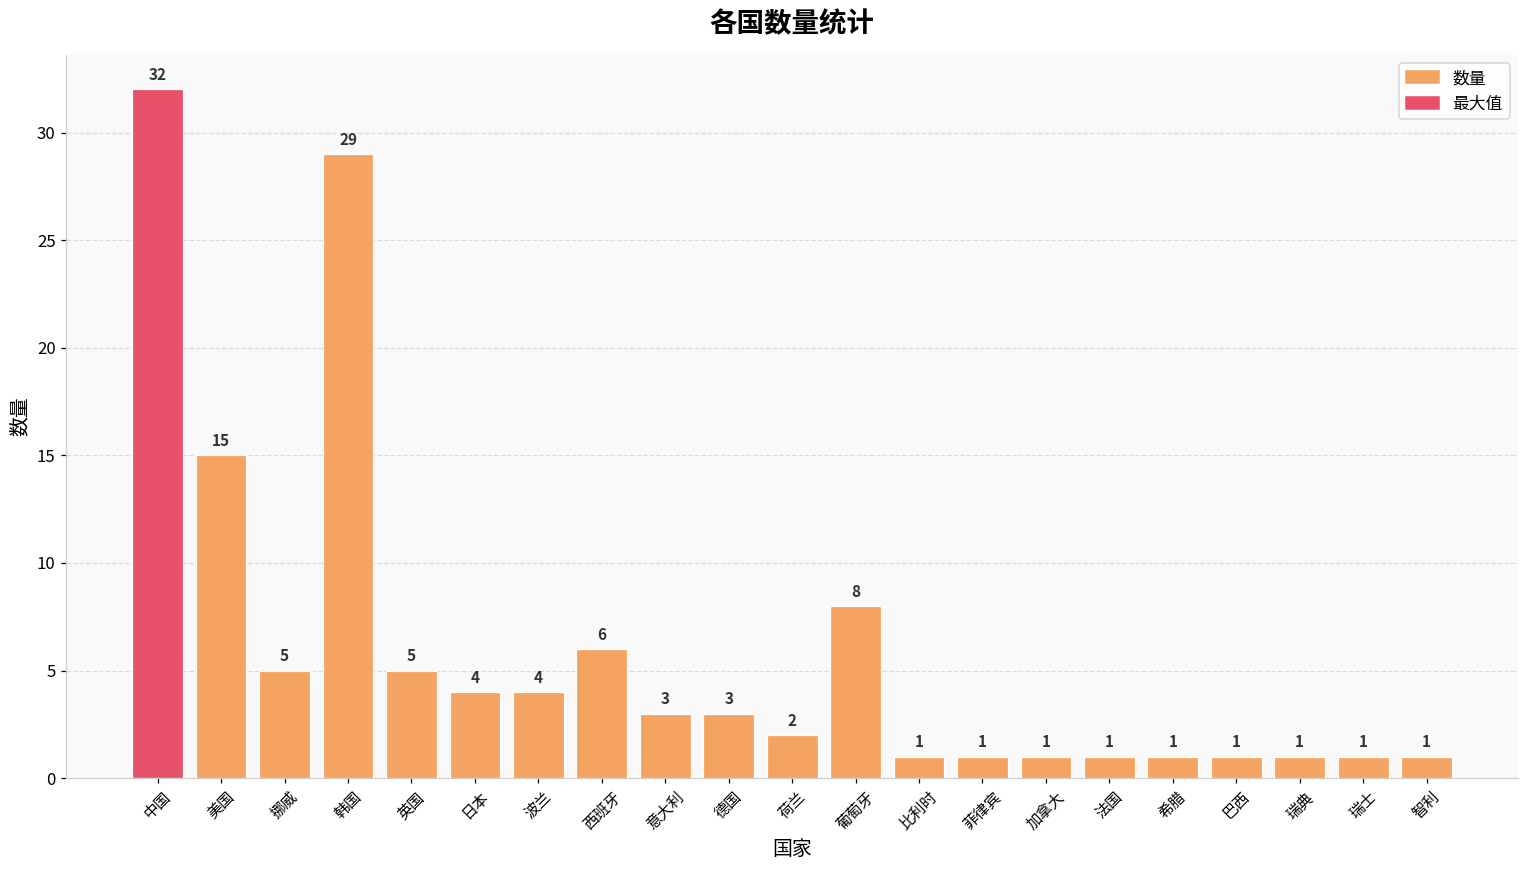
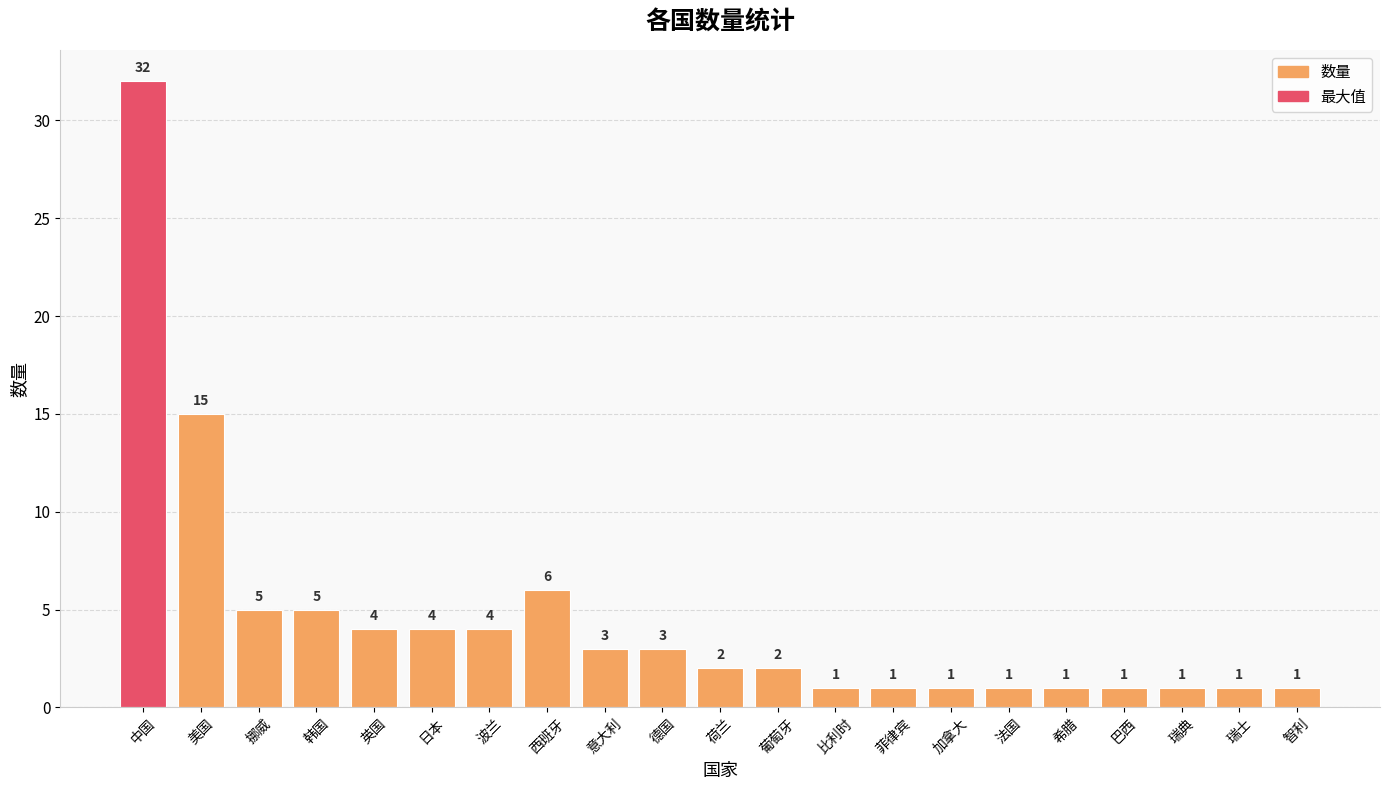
韩国: 29 -> 5
英国: 5 -> 4
葡萄牙: 8 -> 2
